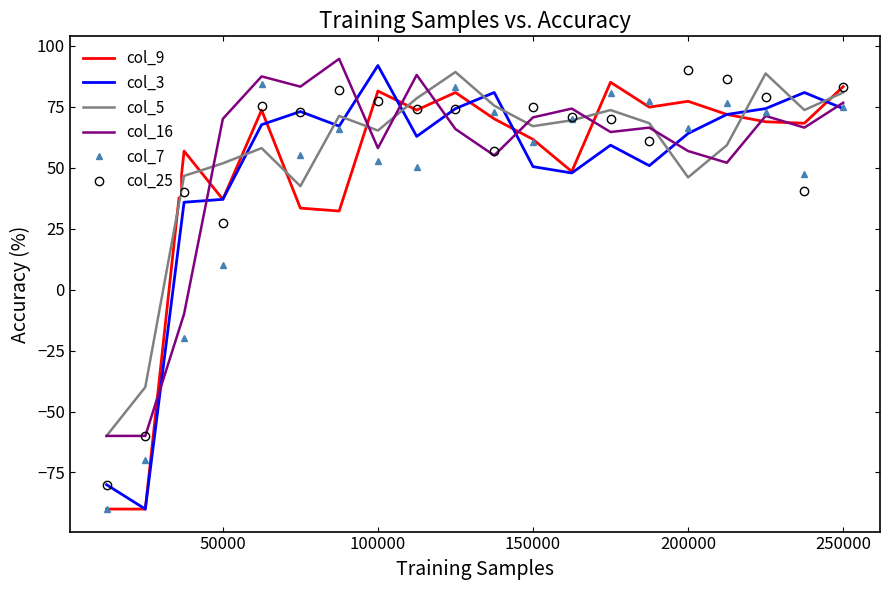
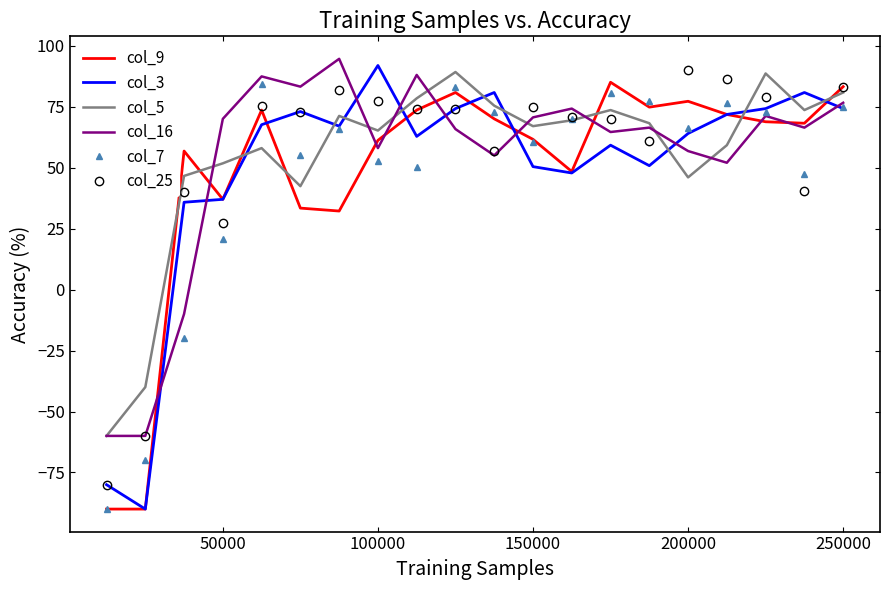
col_7, 50000: 10 -> 21
col_9, 100000: 81 -> 61
